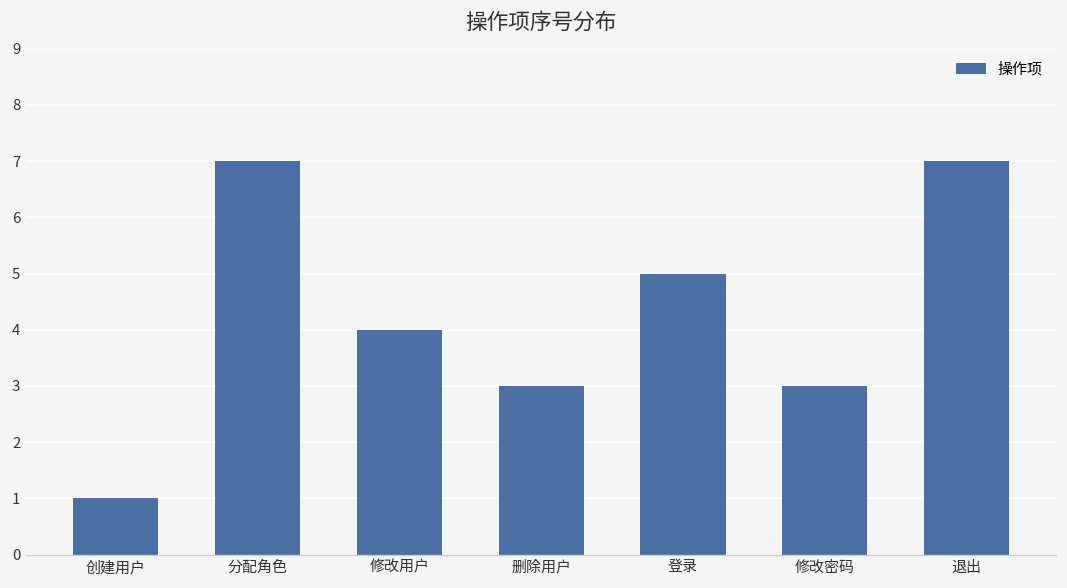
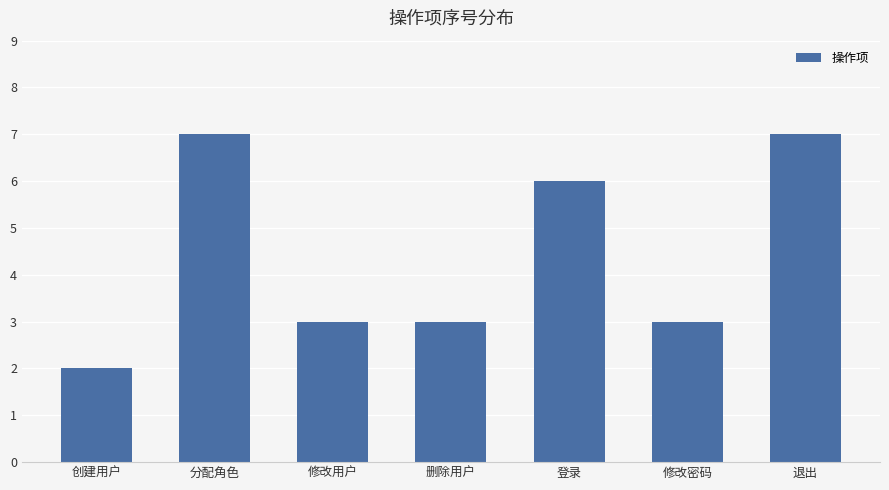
创建用户: 1 -> 2
修改用户: 4 -> 3
登录: 5 -> 6
